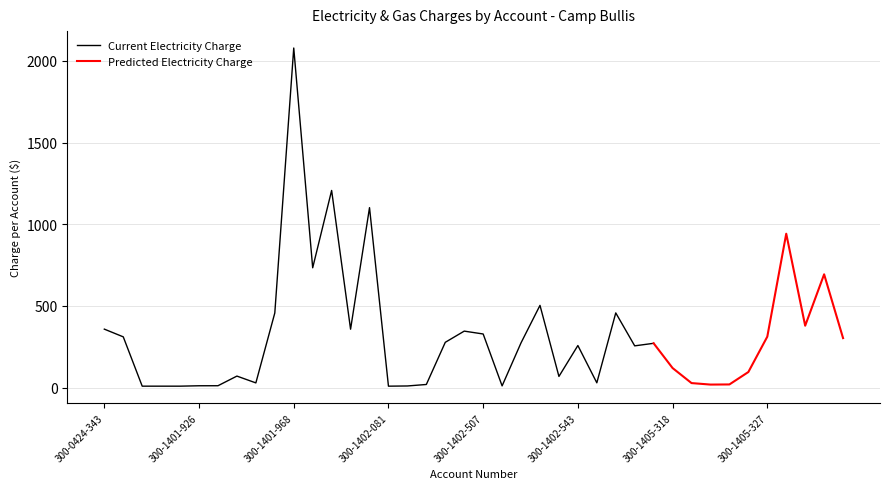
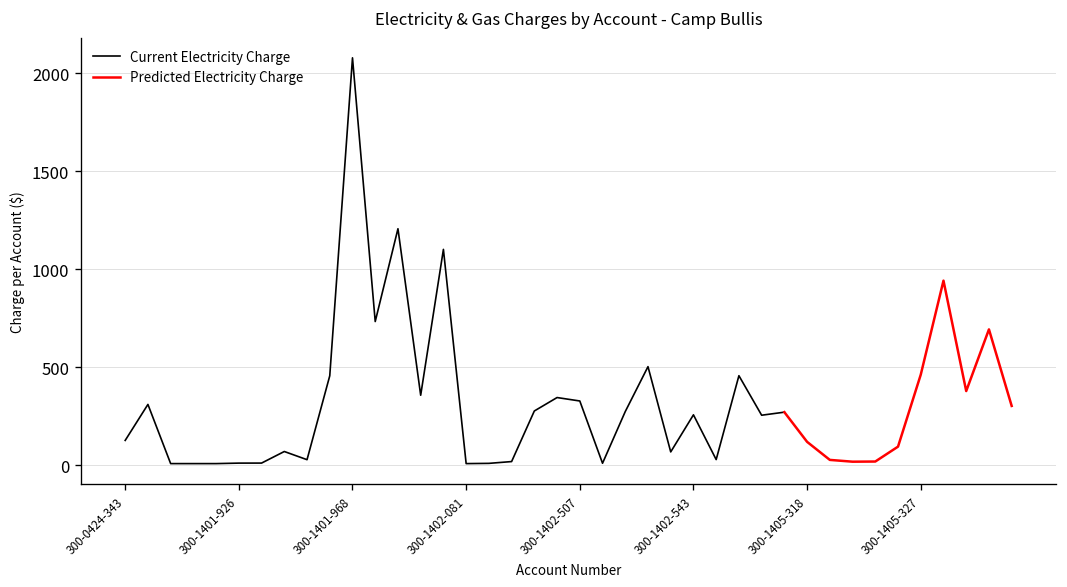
Current Electricity Charge, 300-0424-343: 360 -> 130
Predicted Electricity Charge, 300-1405-327: 310 -> 460
